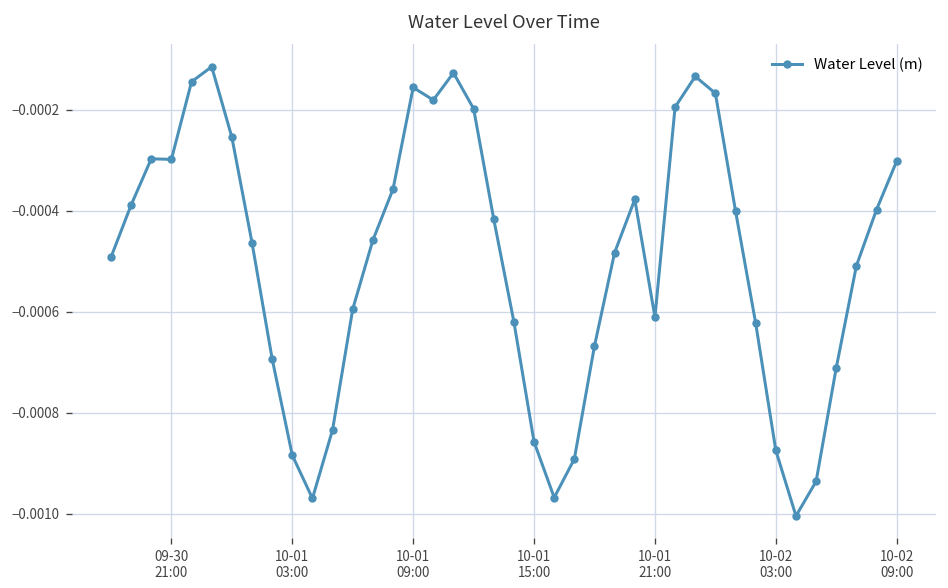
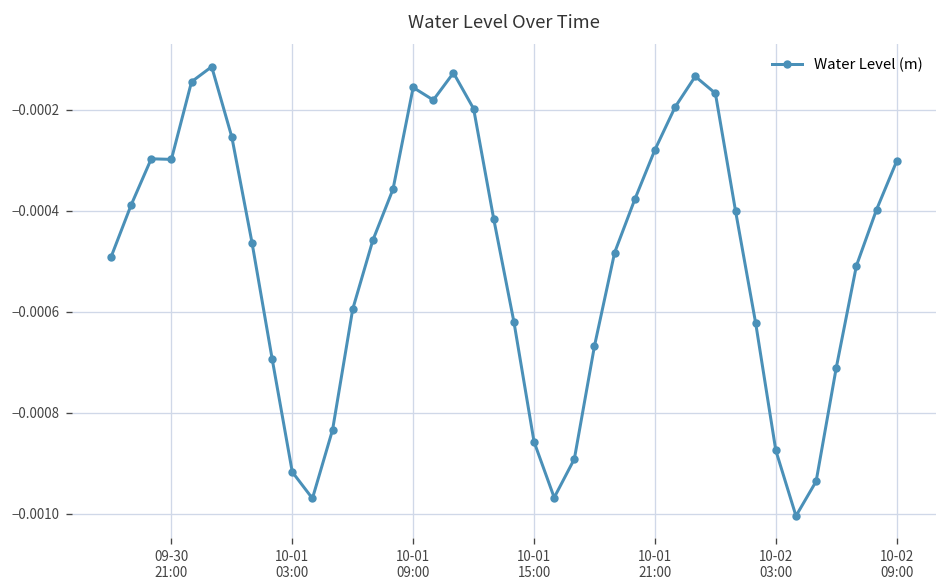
10-01 03:00: -0.00088 -> -0.00092
10-01 21:00: -0.00061 -> -0.00028
